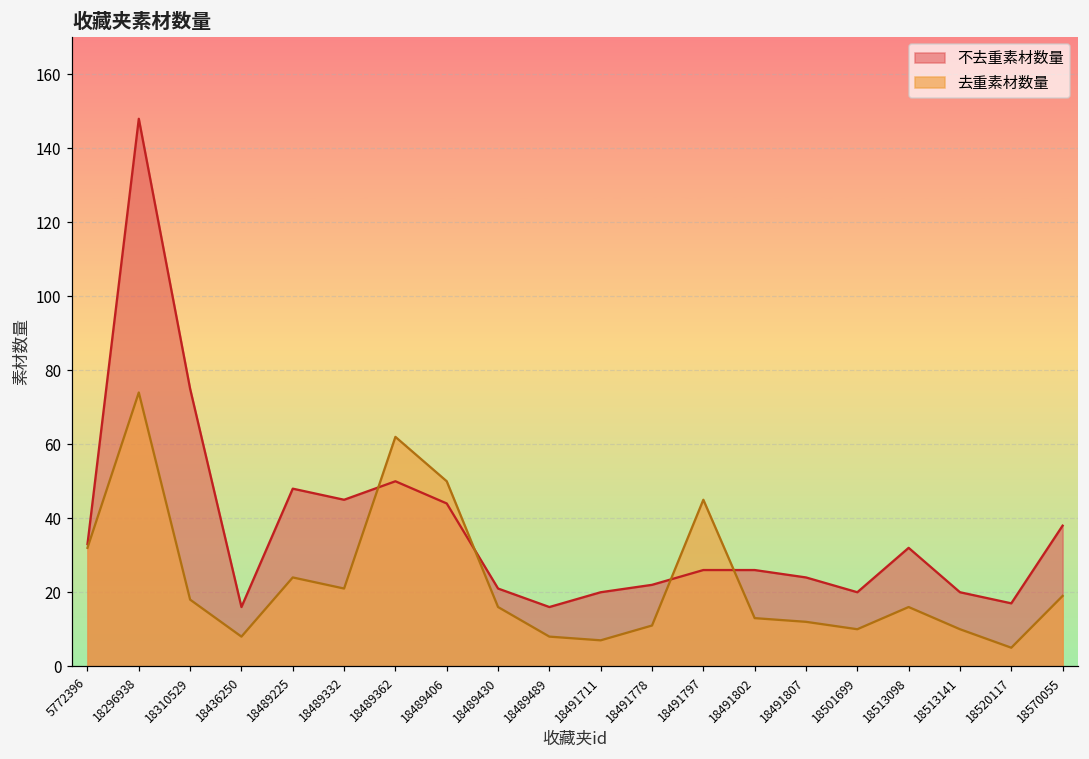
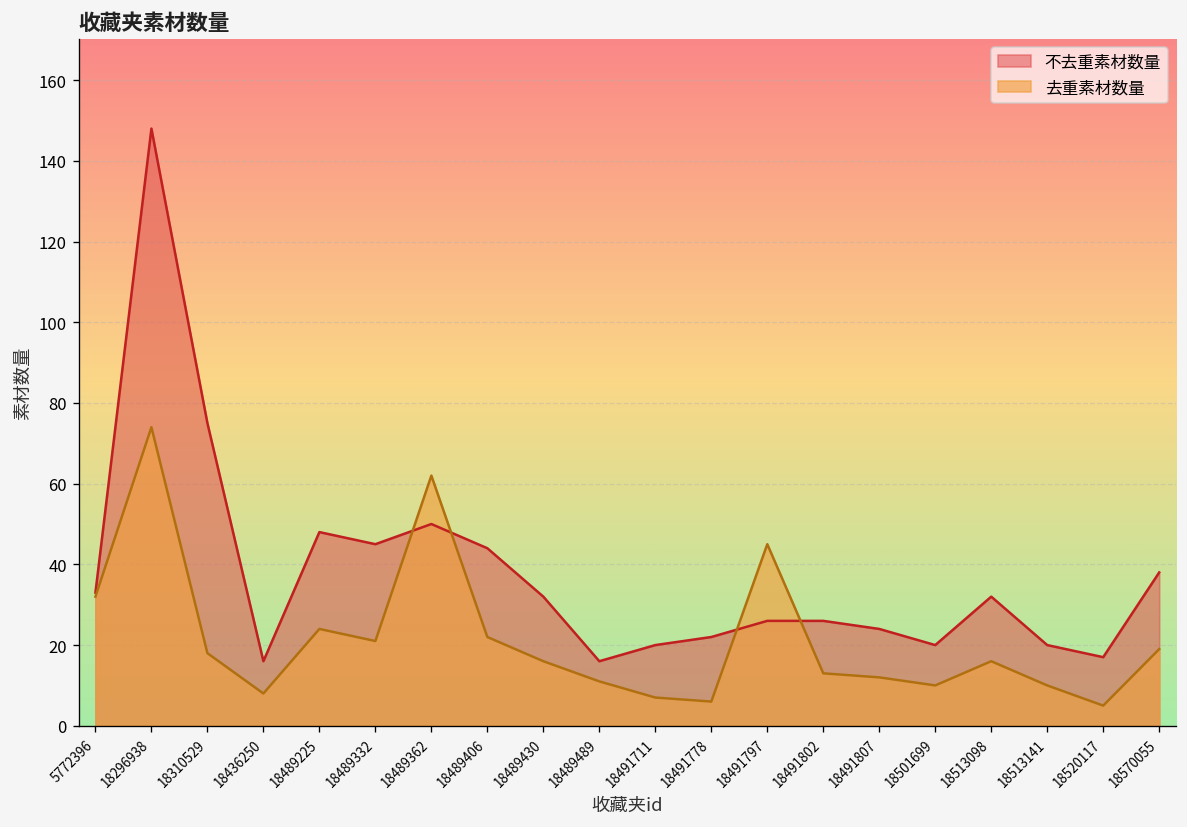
去重素材数量, 18489406: 50 -> 22
不去重素材数量, 18489430: 21 -> 32
去重素材数量, 18489489: 8 -> 11
去重素材数量, 18491778: 11 -> 6
